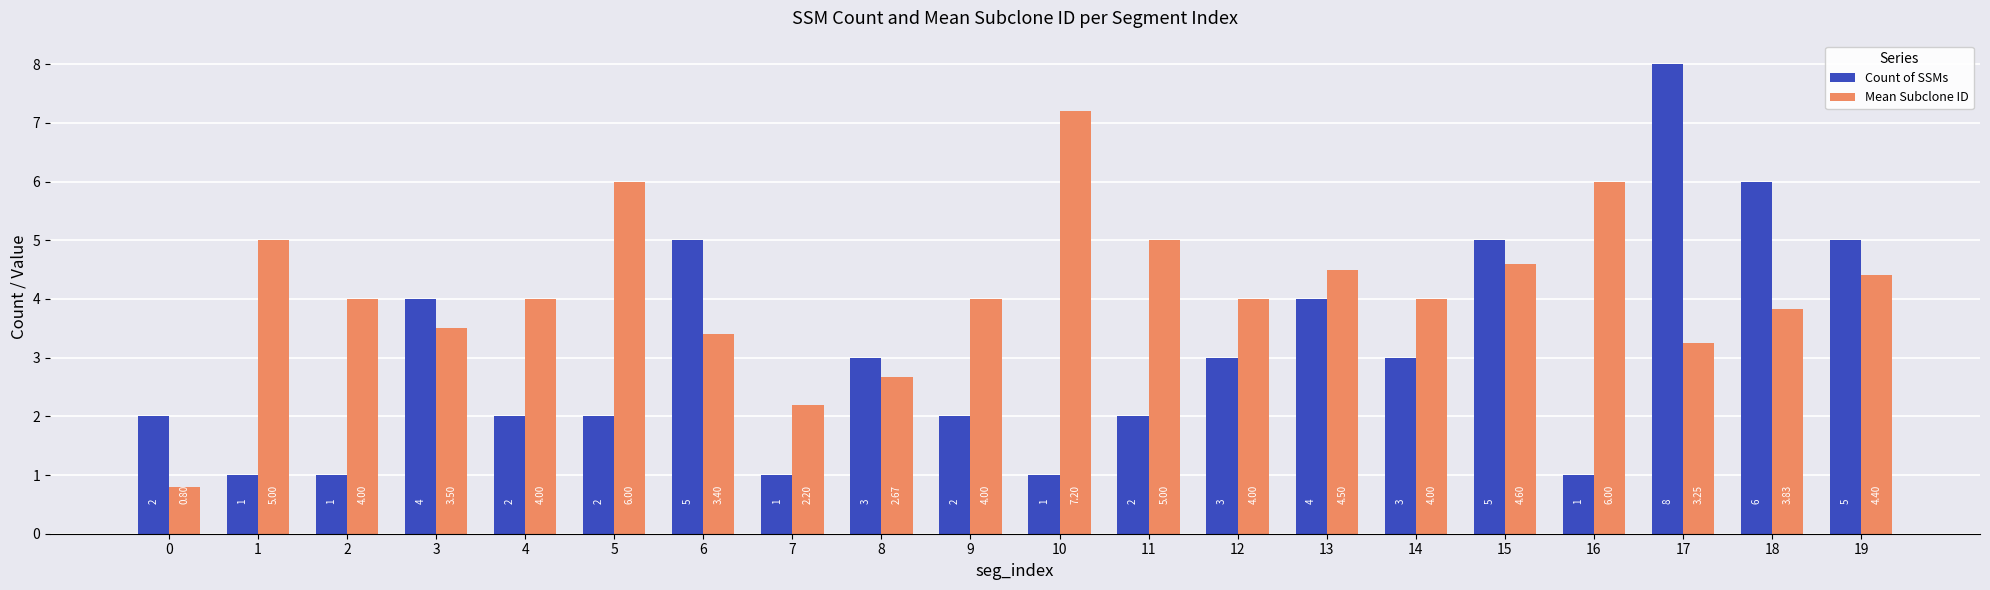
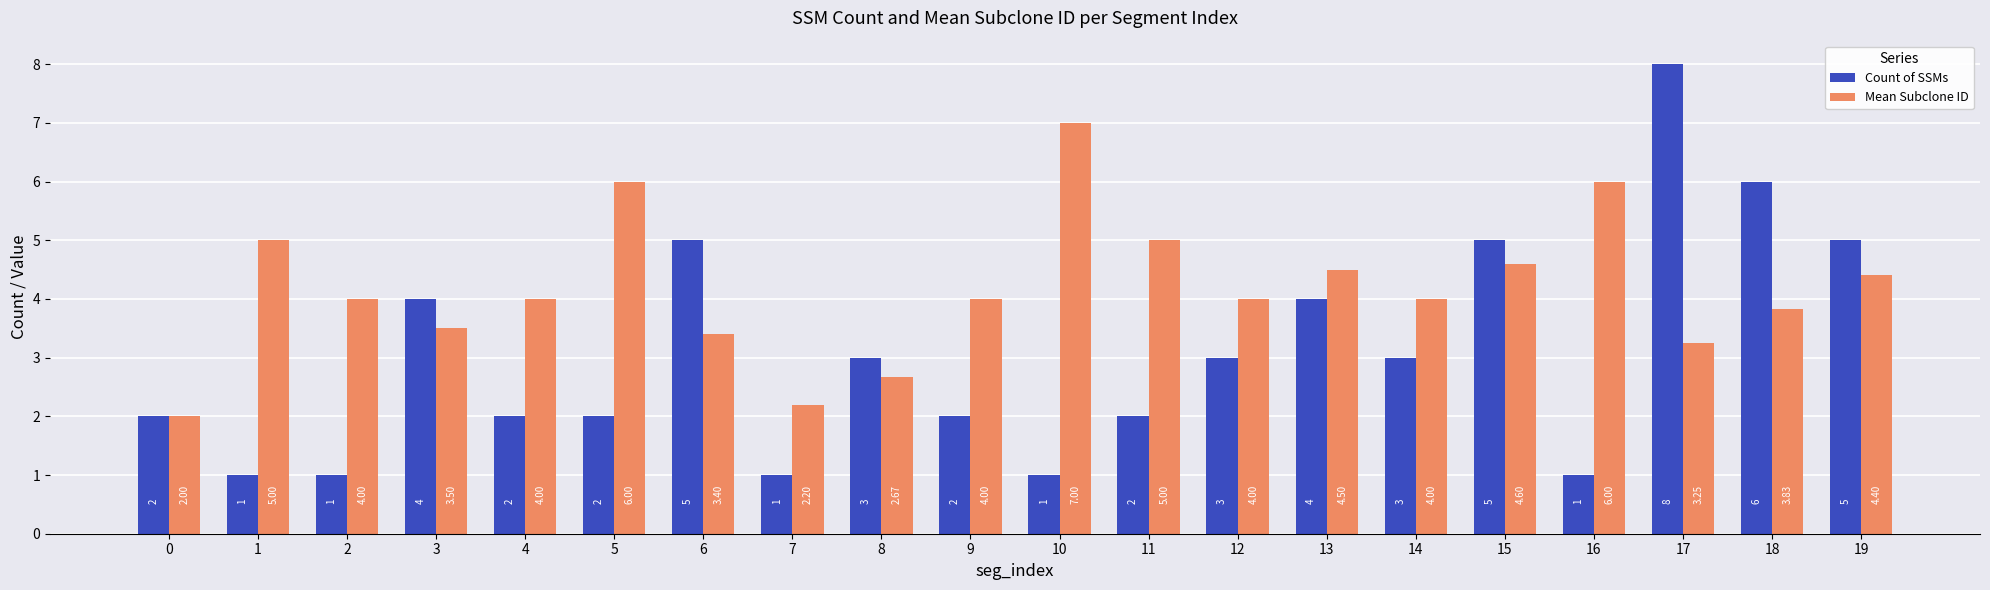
Mean Subclone ID, 0: 0.80 -> 2.00
Mean Subclone ID, 10: 7.20 -> 7.00
